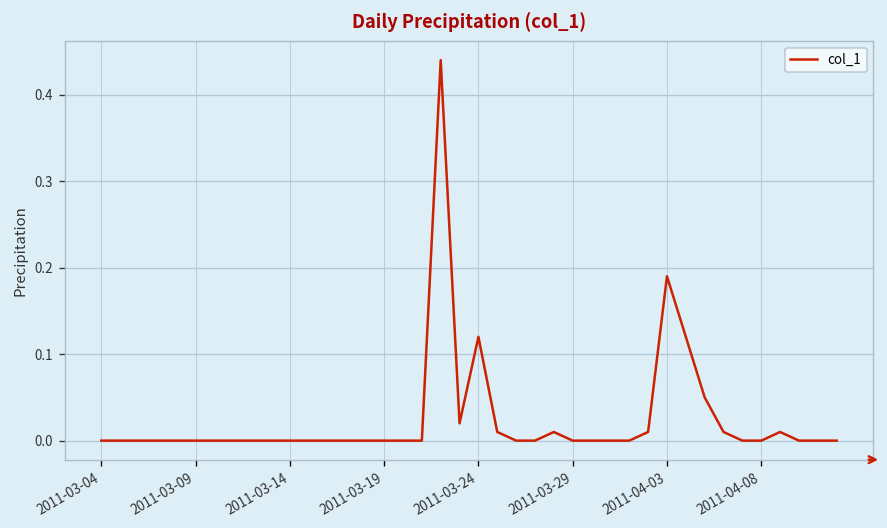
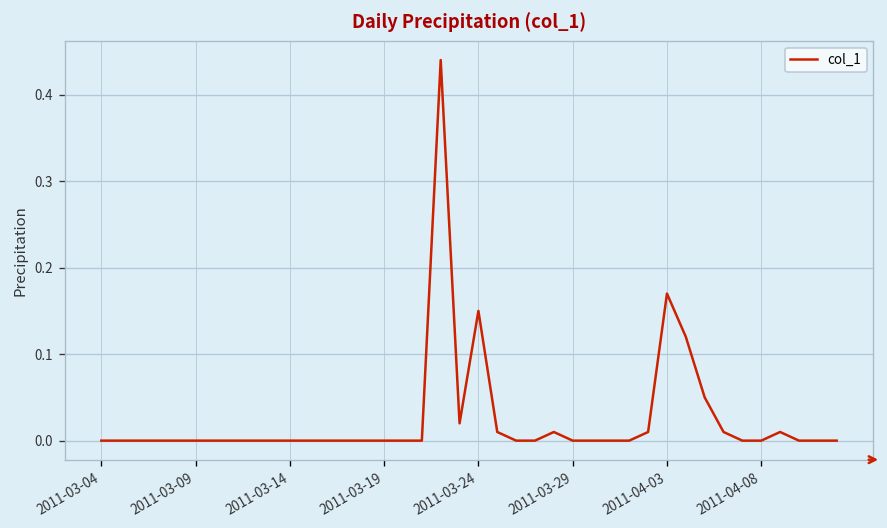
2011-03-24: 0.12 -> 0.15
2011-04-03: 0.19 -> 0.17
